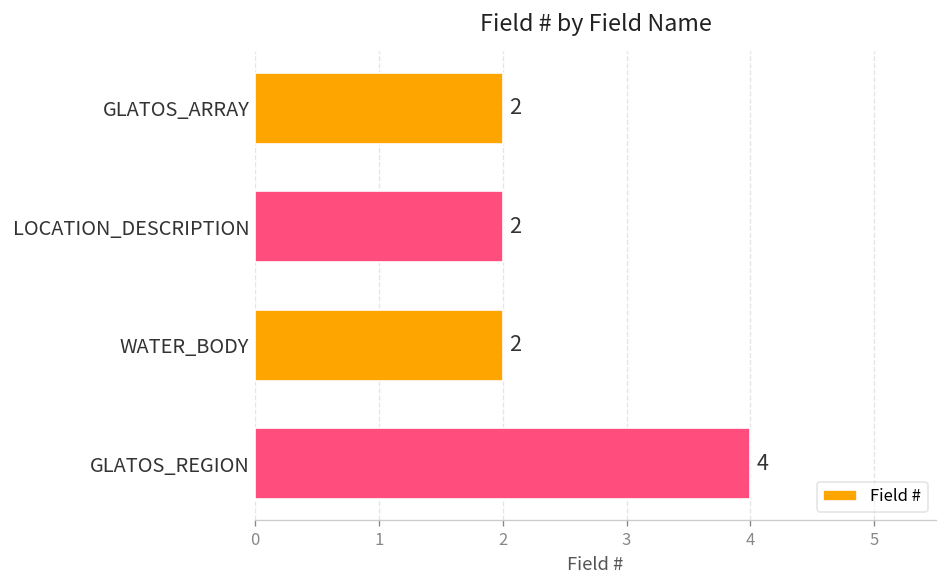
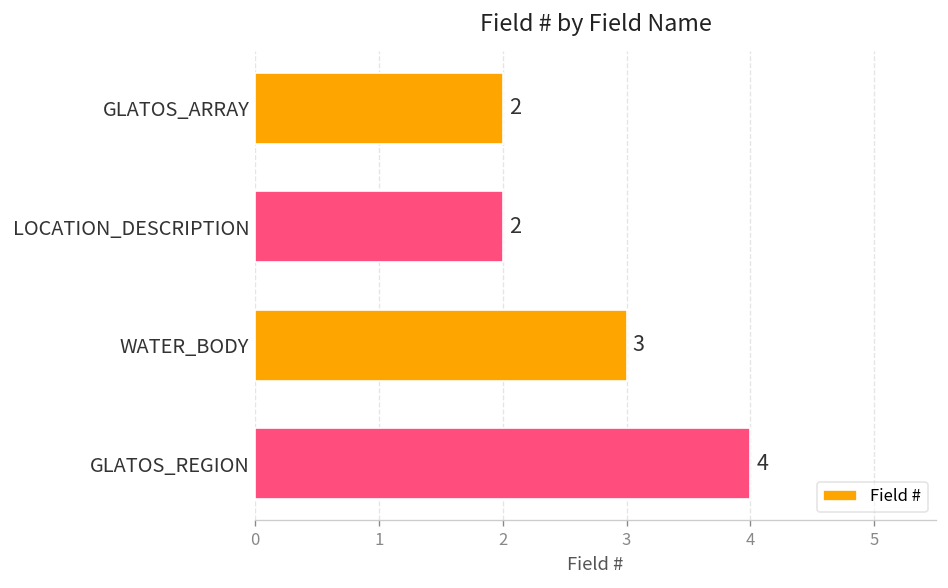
WATER_BODY: 2 -> 3
